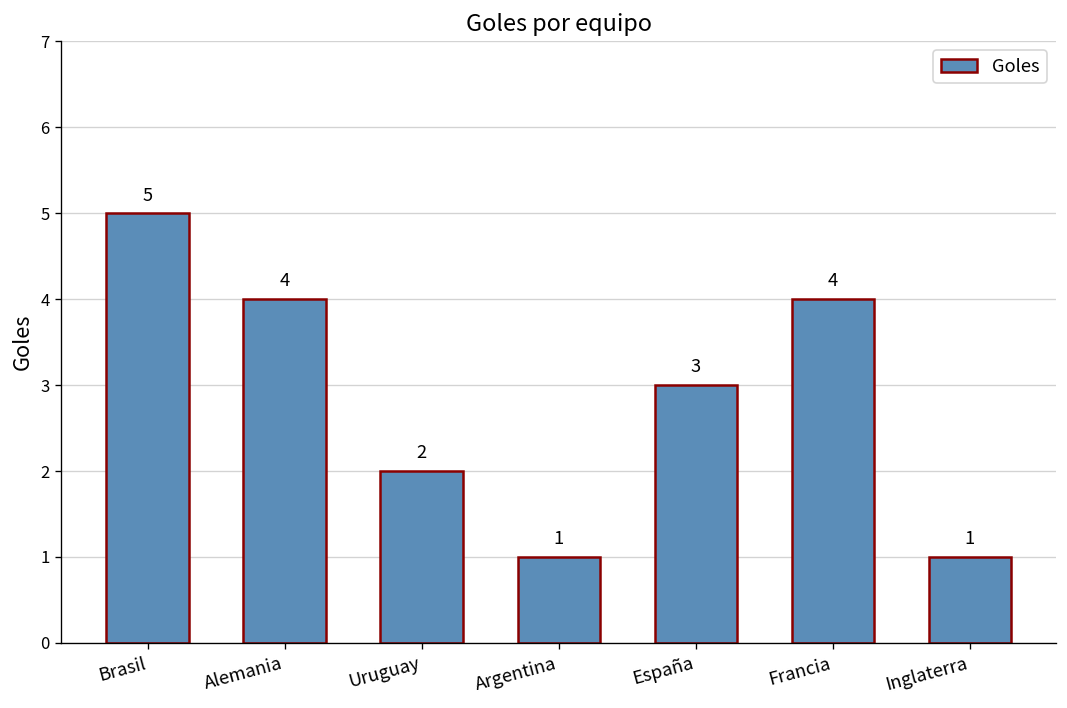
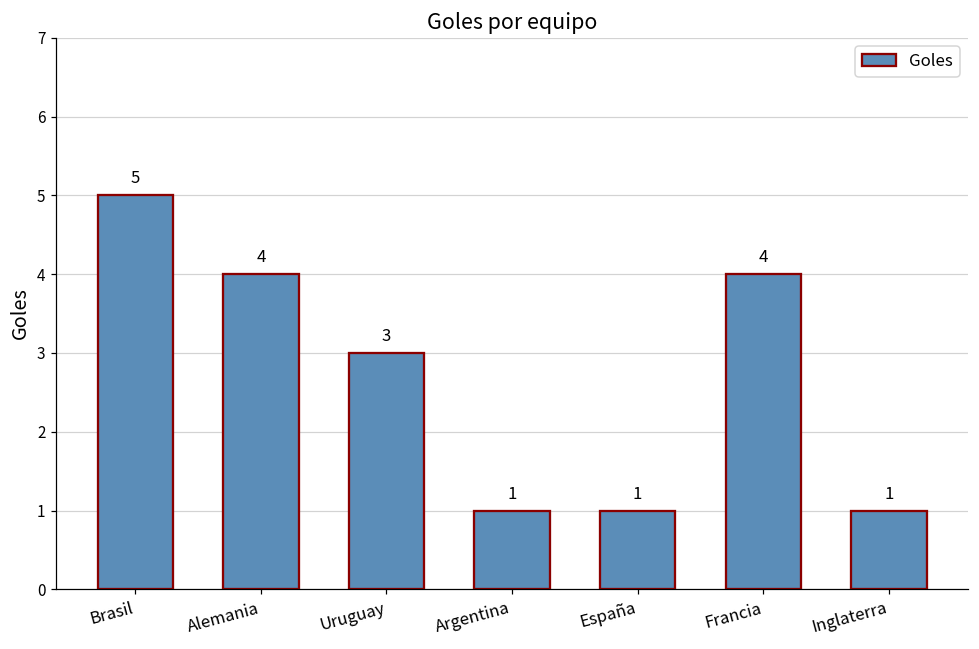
Uruguay: 2 -> 3
España: 3 -> 1
